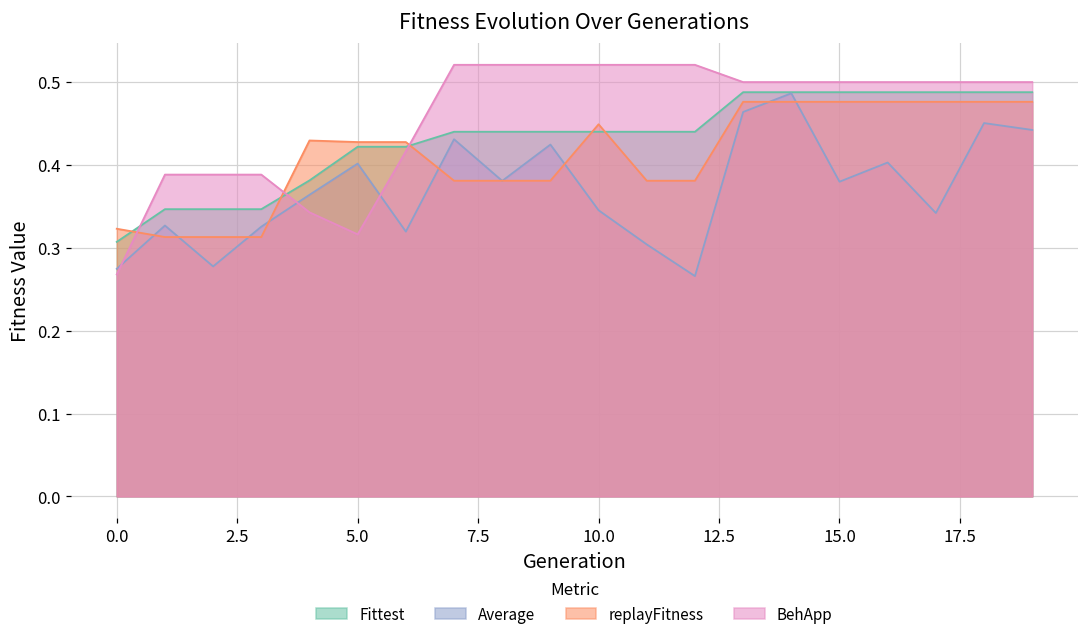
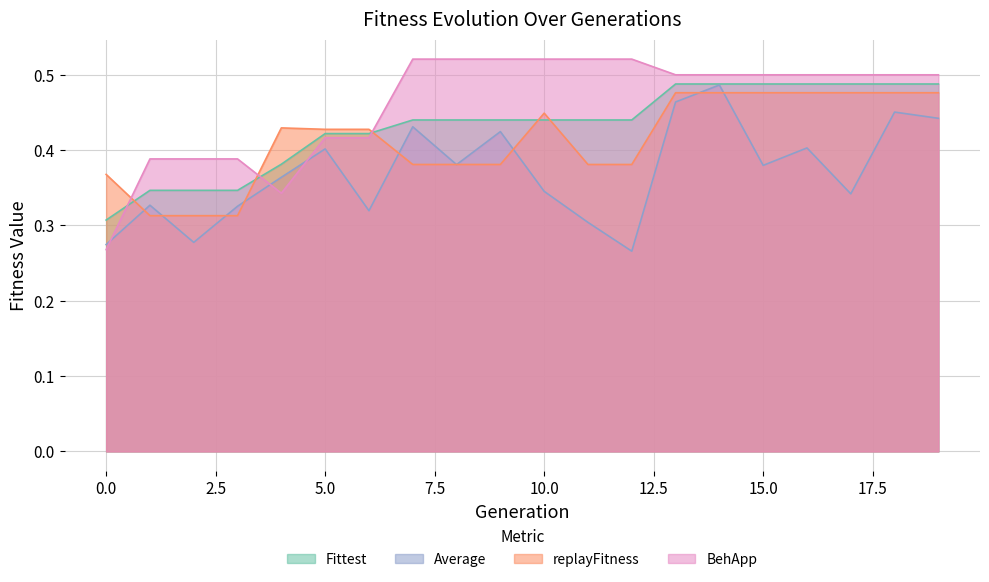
replayFitness, 0.0: 0.32 -> 0.37
BehApp, 5.0: 0.32 -> 0.42
